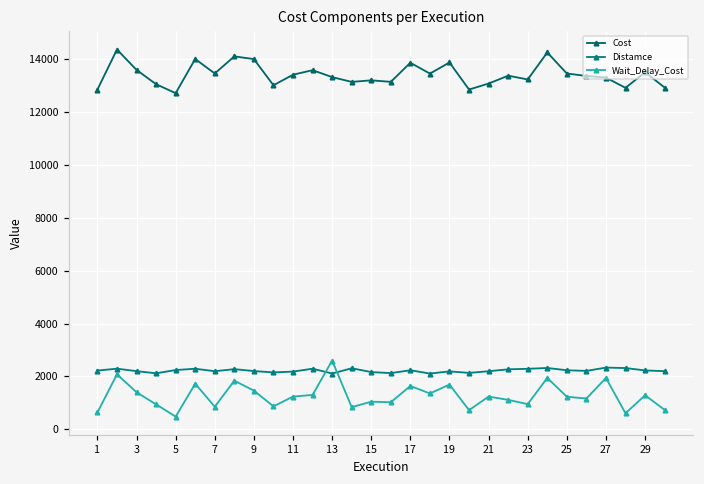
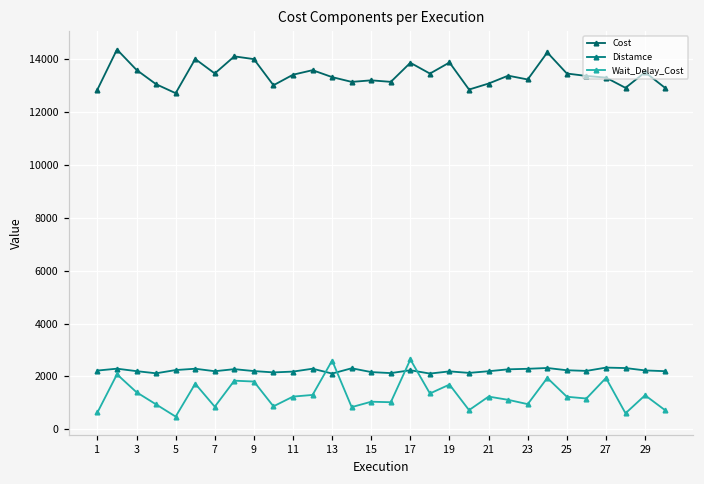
Wait_Delay_Cost, 9: 1500 -> 1800
Wait_Delay_Cost, 17: 1600 -> 2600
